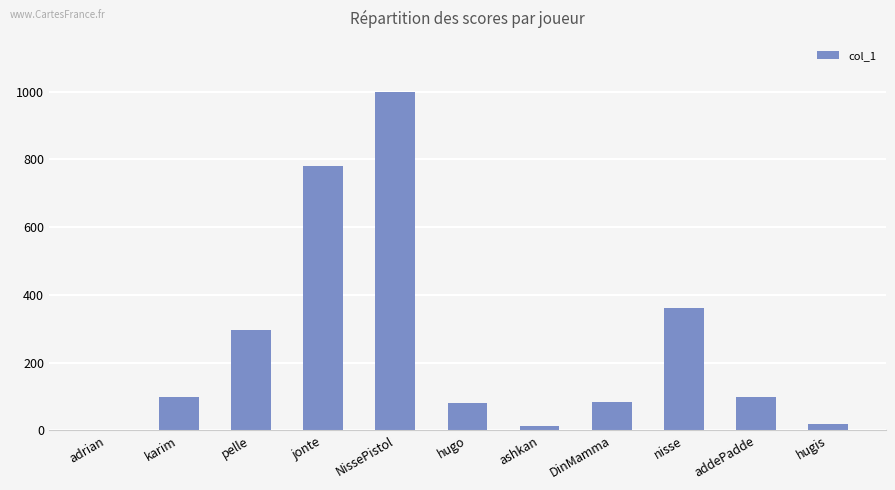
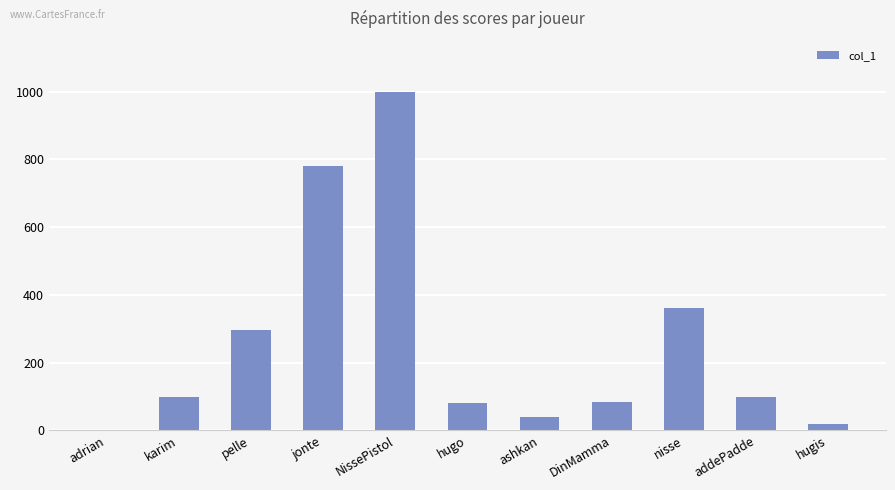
ashkan: 10 -> 40
